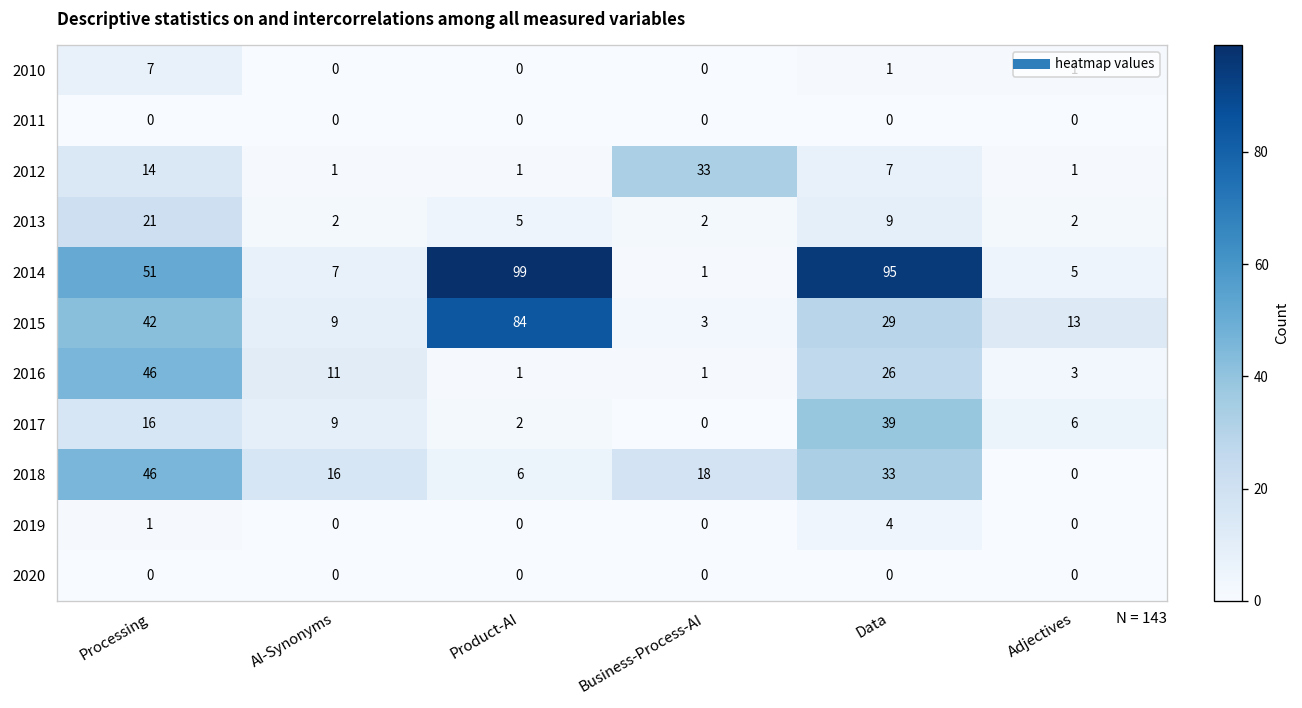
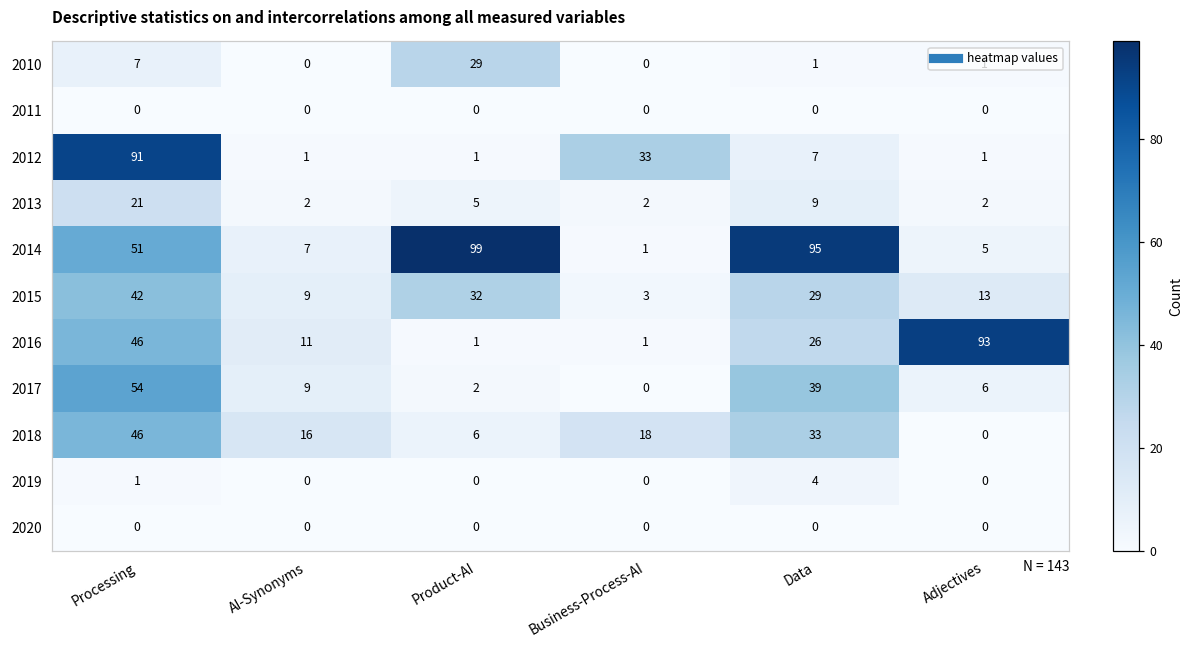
2010, Product-AI: 0 -> 29
2012, Processing: 14 -> 91
2015, Product-AI: 84 -> 32
2016, Adjectives: 3 -> 93
2017, Processing: 16 -> 54
